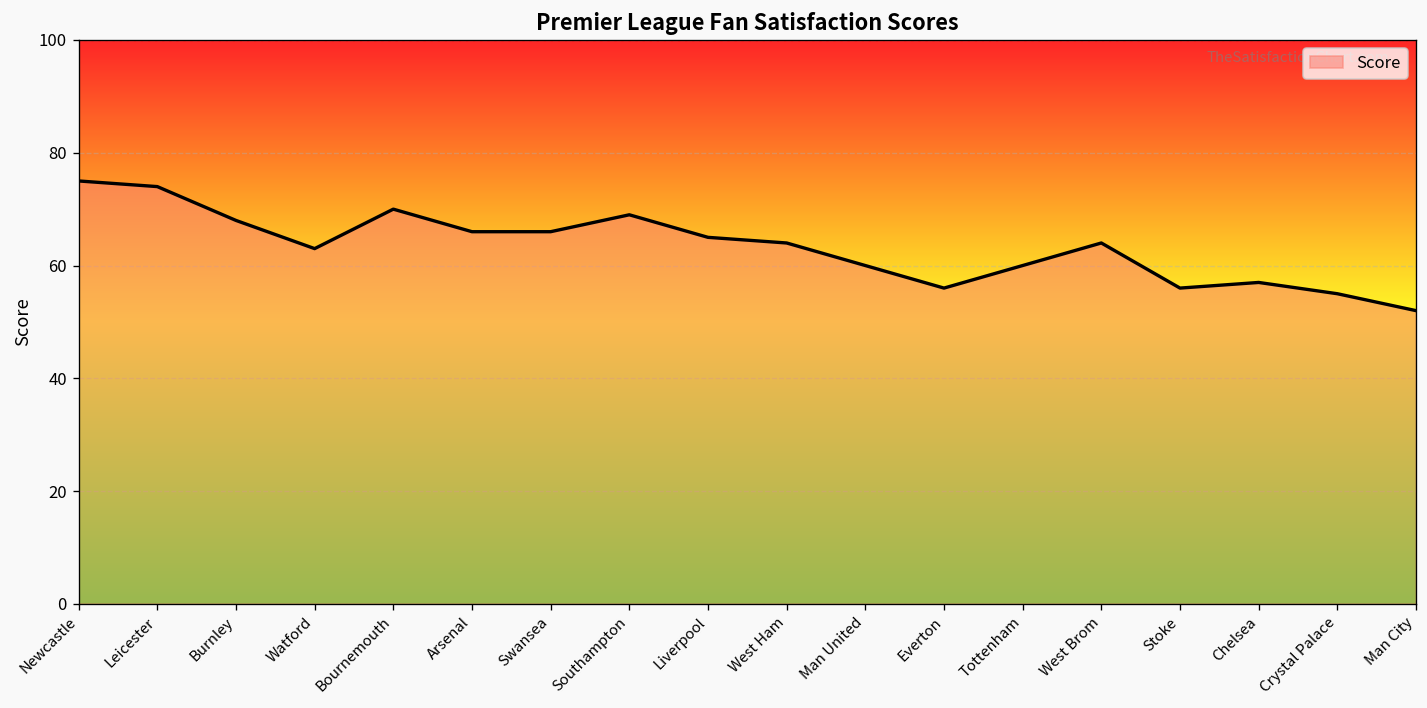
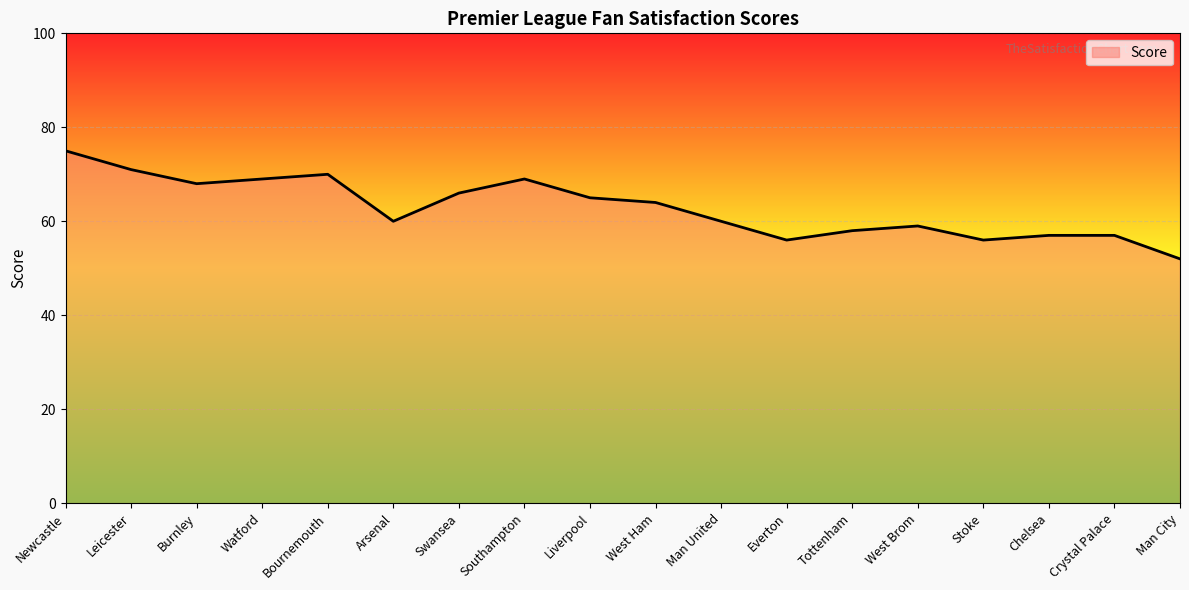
Leicester: 74 -> 71
Watford: 63 -> 69
Arsenal: 66 -> 60
Tottenham: 60 -> 58
West Brom: 64 -> 59
Crystal Palace: 55 -> 57
